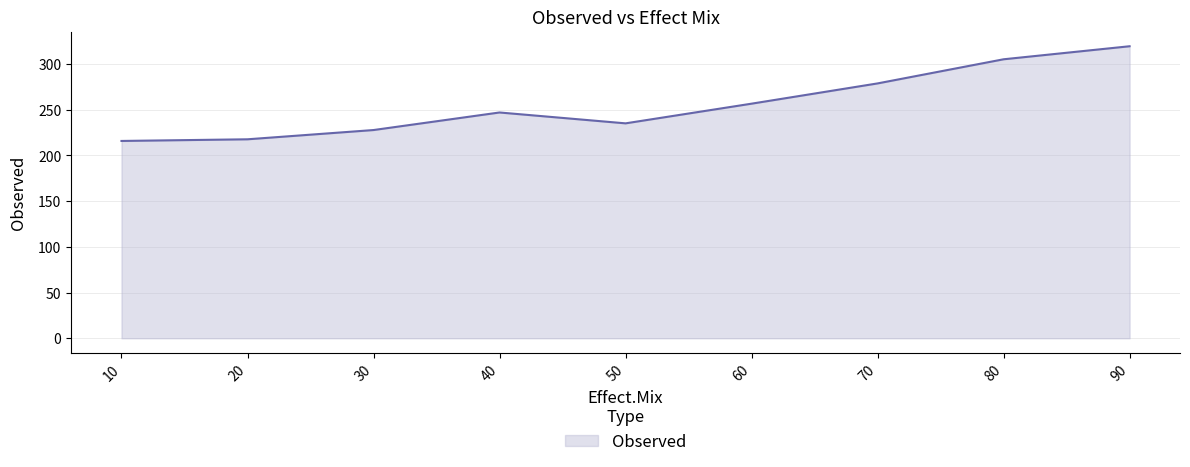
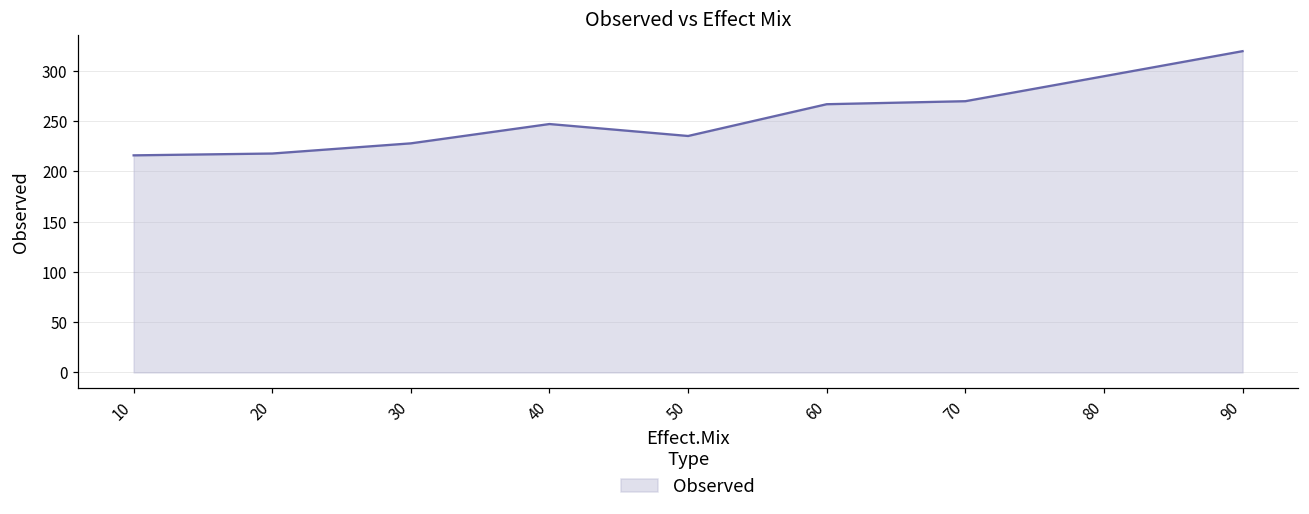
60: 260 -> 270
70: 280 -> 270
80: 310 -> 290
